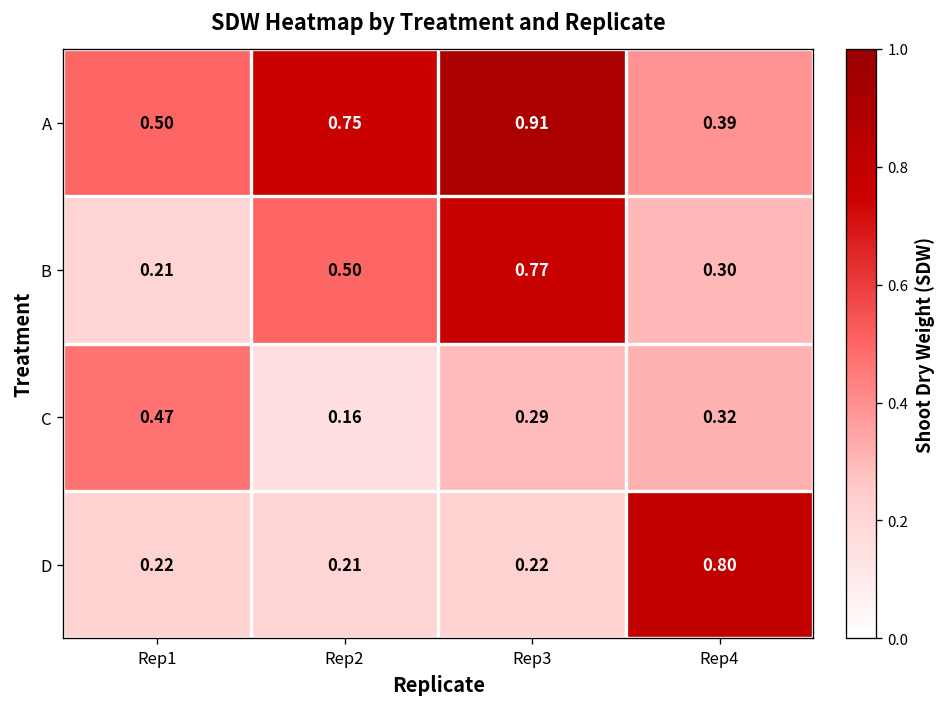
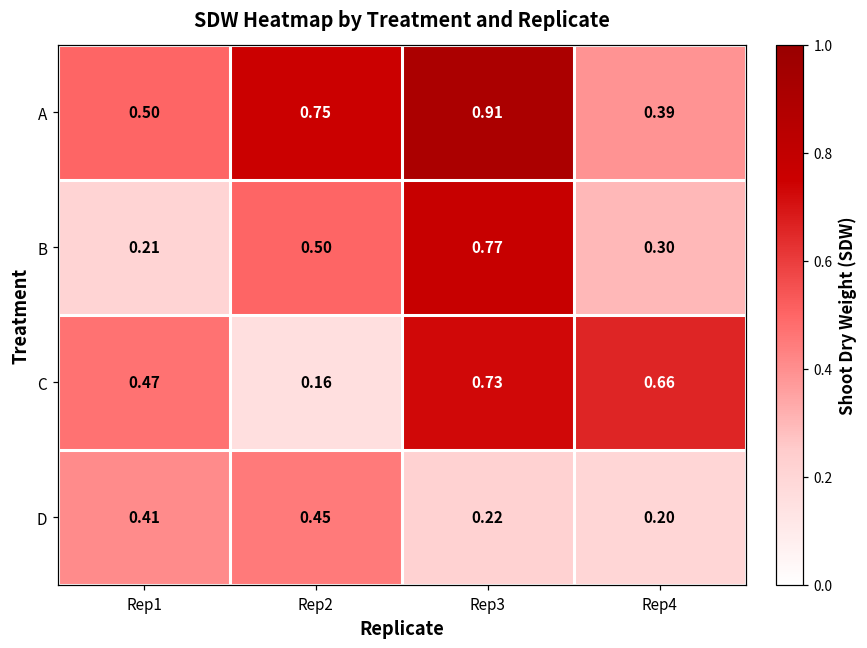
C, Rep3: 0.29 -> 0.73
C, Rep4: 0.32 -> 0.66
D, Rep1: 0.22 -> 0.41
D, Rep2: 0.21 -> 0.45
D, Rep4: 0.80 -> 0.20
